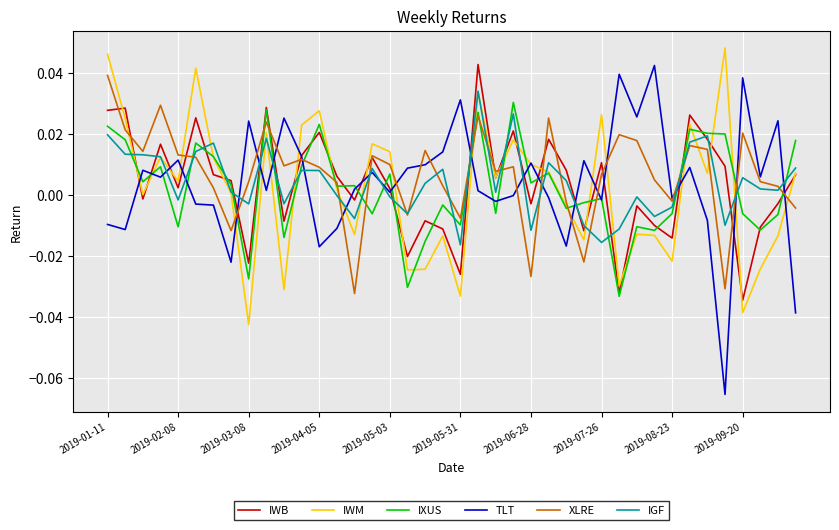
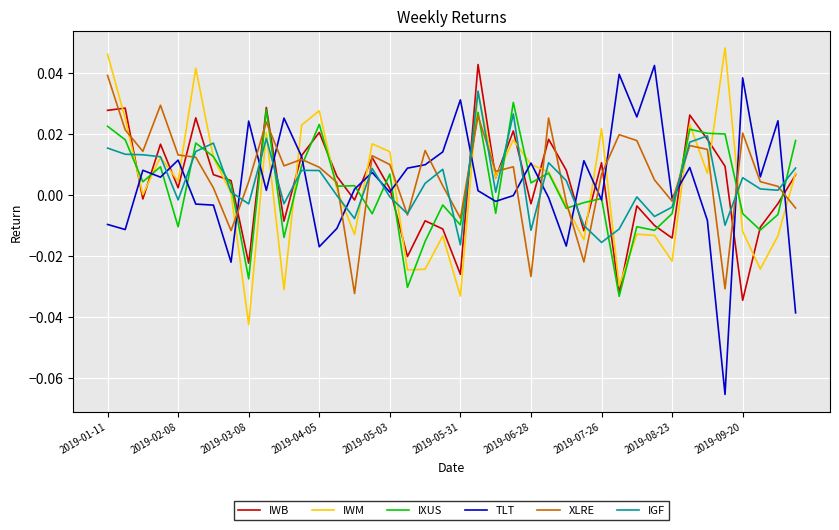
IGF, 2019-01-11: 0.020 -> 0.015
IWM, 2019-07-26: 0.026 -> 0.022
IWM, 2019-09-20: -0.039 -> -0.012
